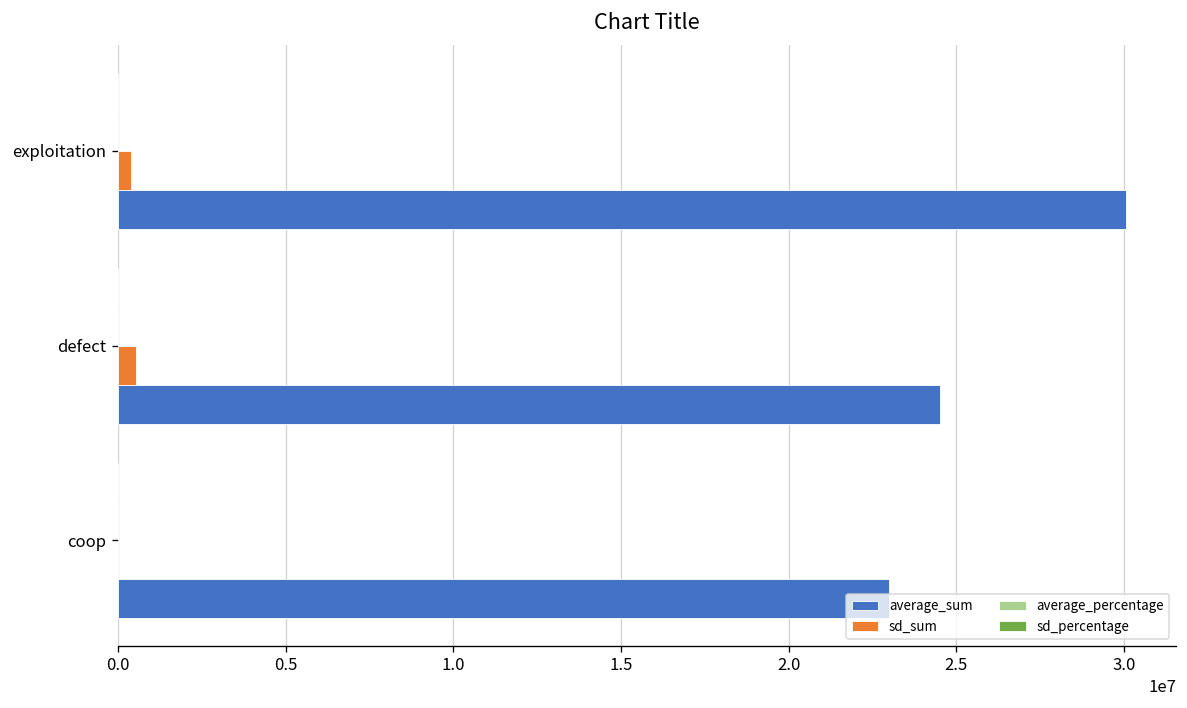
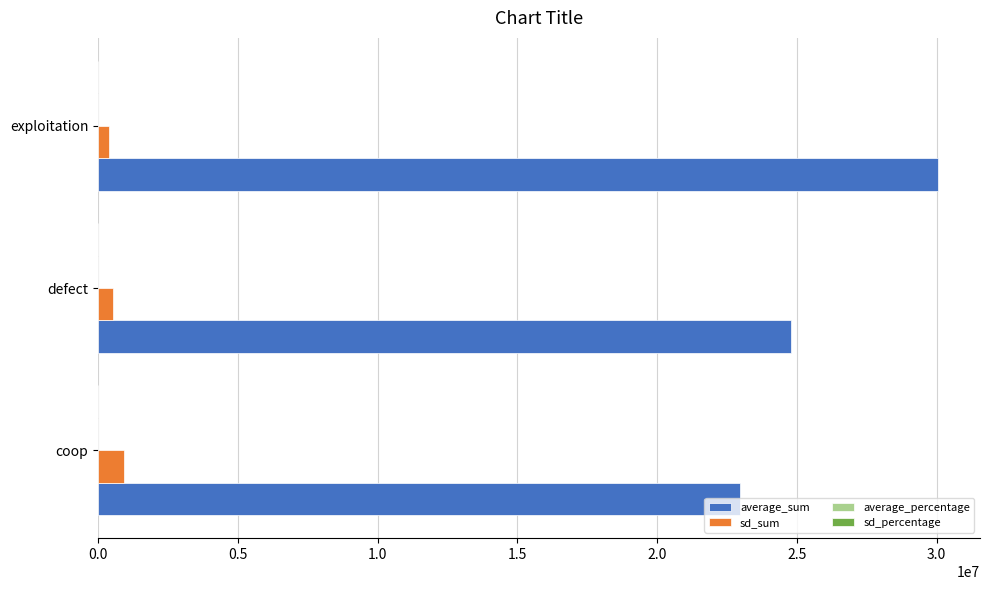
average_sum, defect: 24500000 -> 24800000
sd_sum, coop: 0 -> 900000
